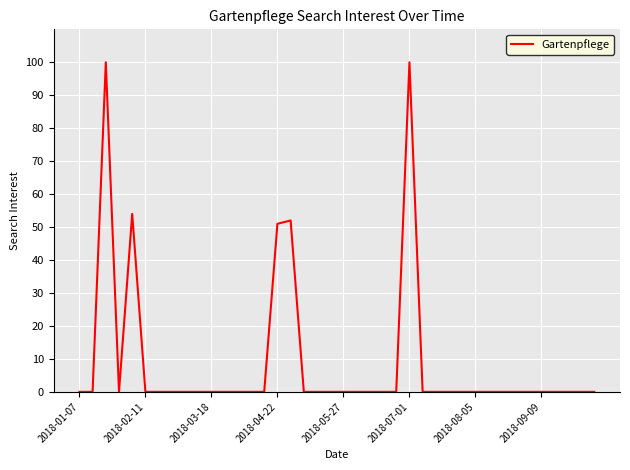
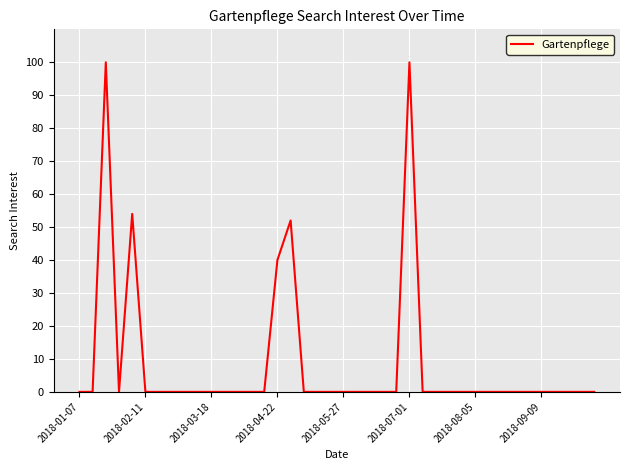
2018-04-22: 51 -> 40
